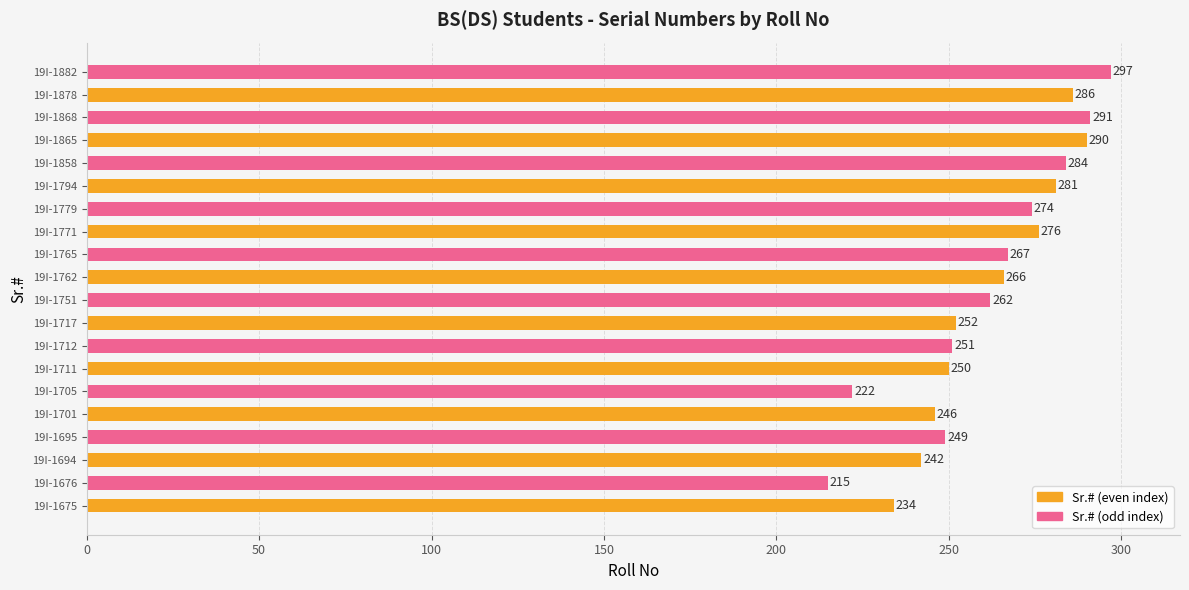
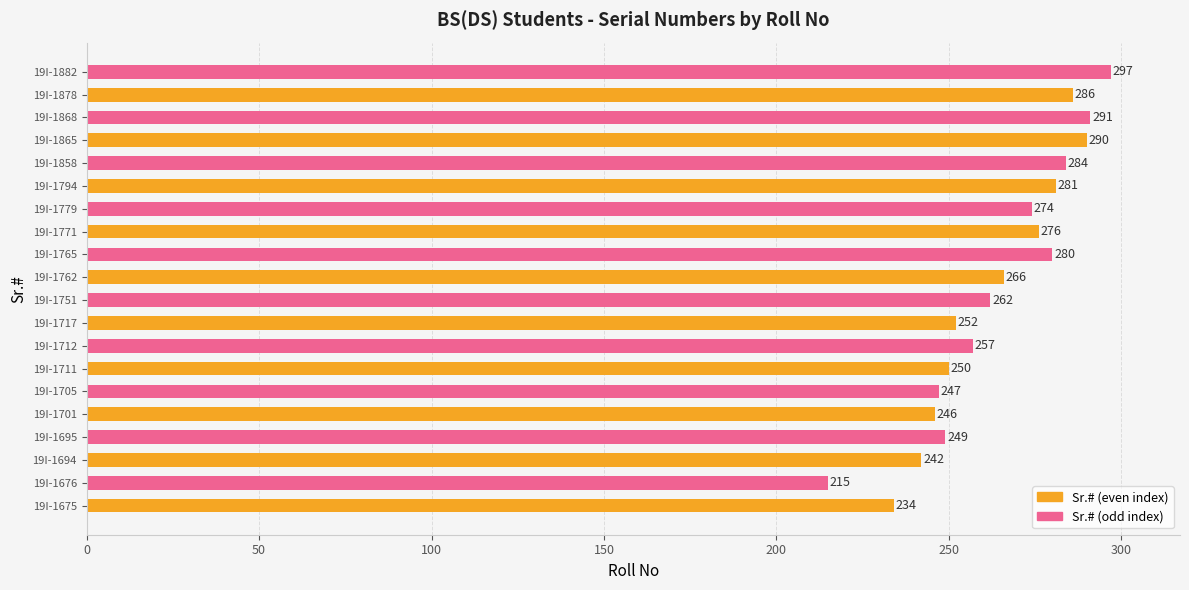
19I-1765: 267 -> 280
19I-1712: 251 -> 257
19I-1705: 222 -> 247
